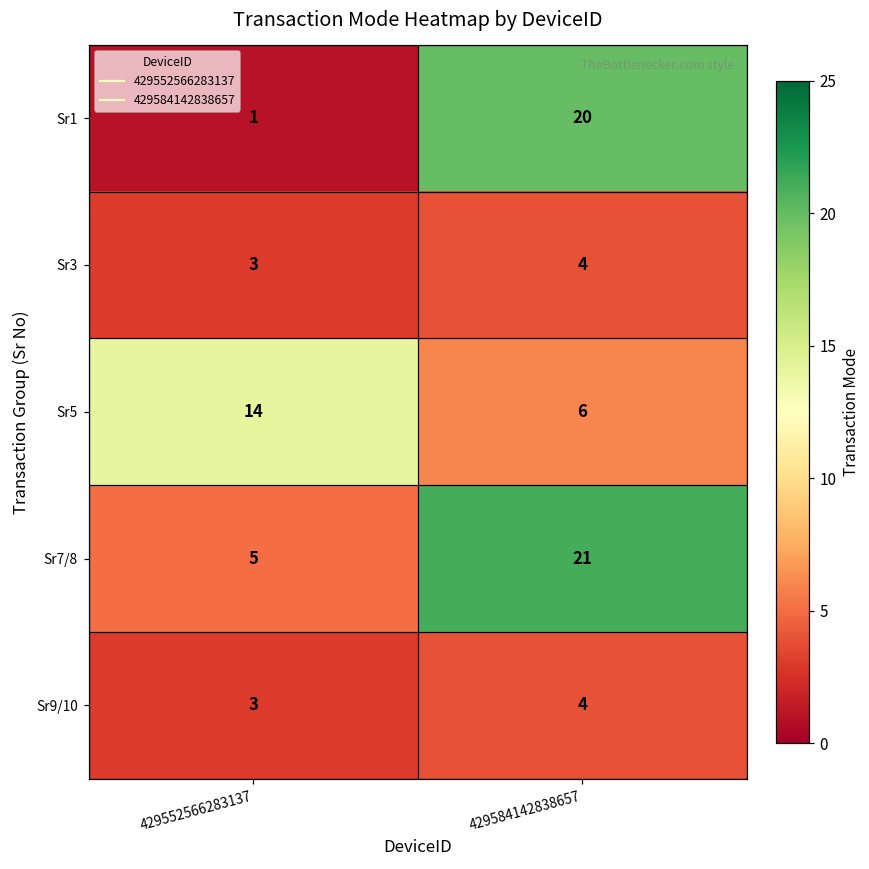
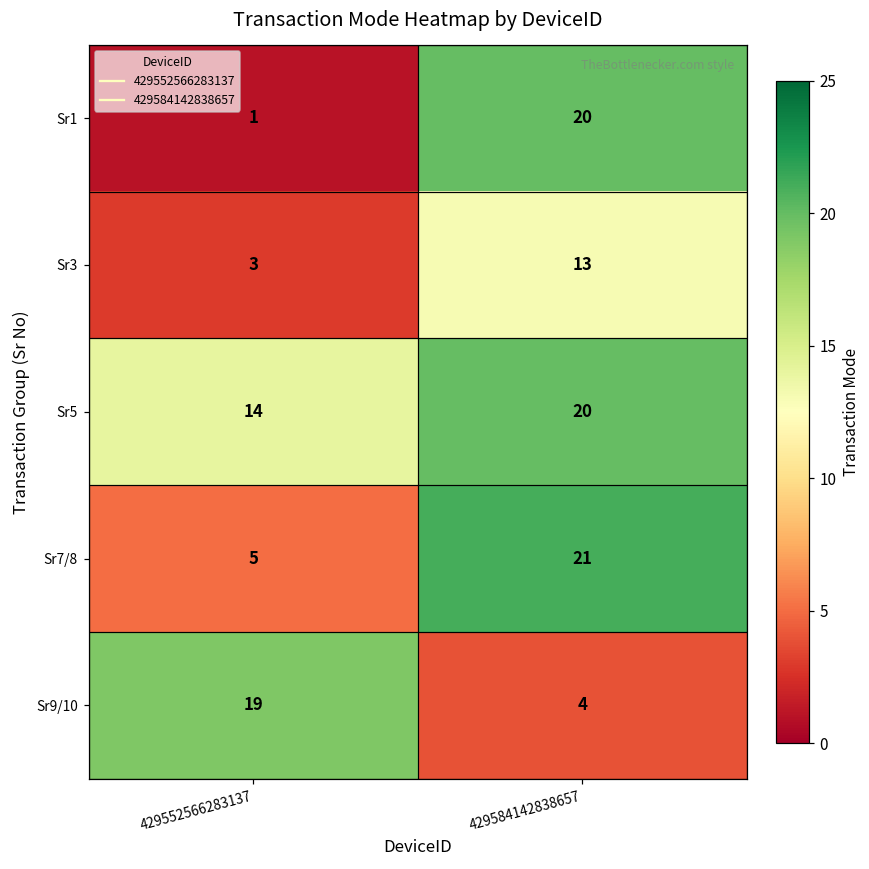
Sr3, 429584142838657: 4 -> 13
Sr5, 429584142838657: 6 -> 20
Sr9/10, 429552566283137: 3 -> 19
